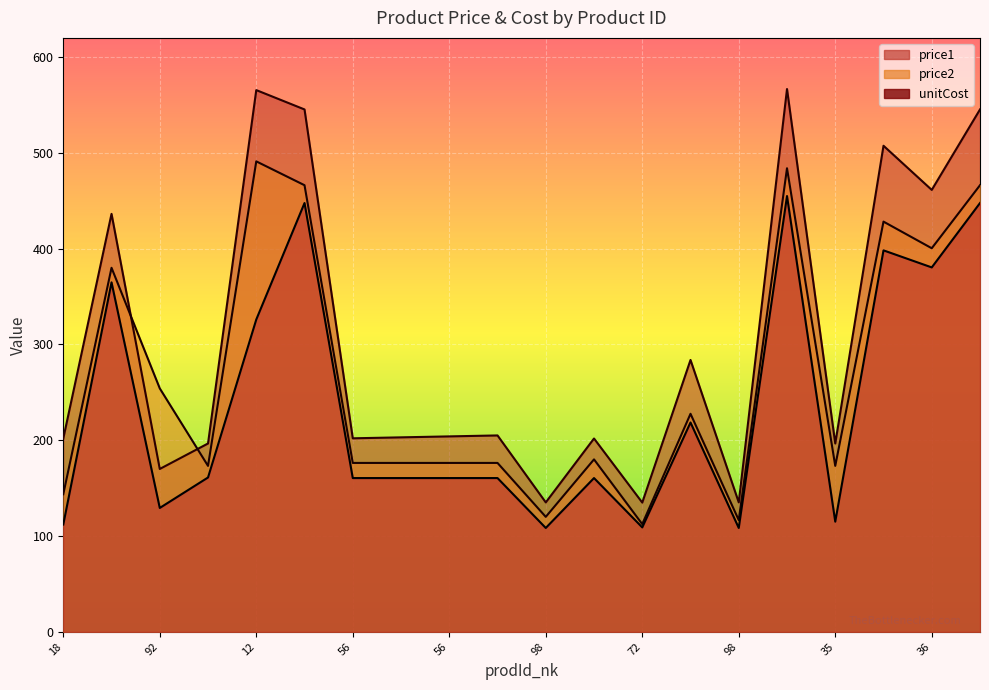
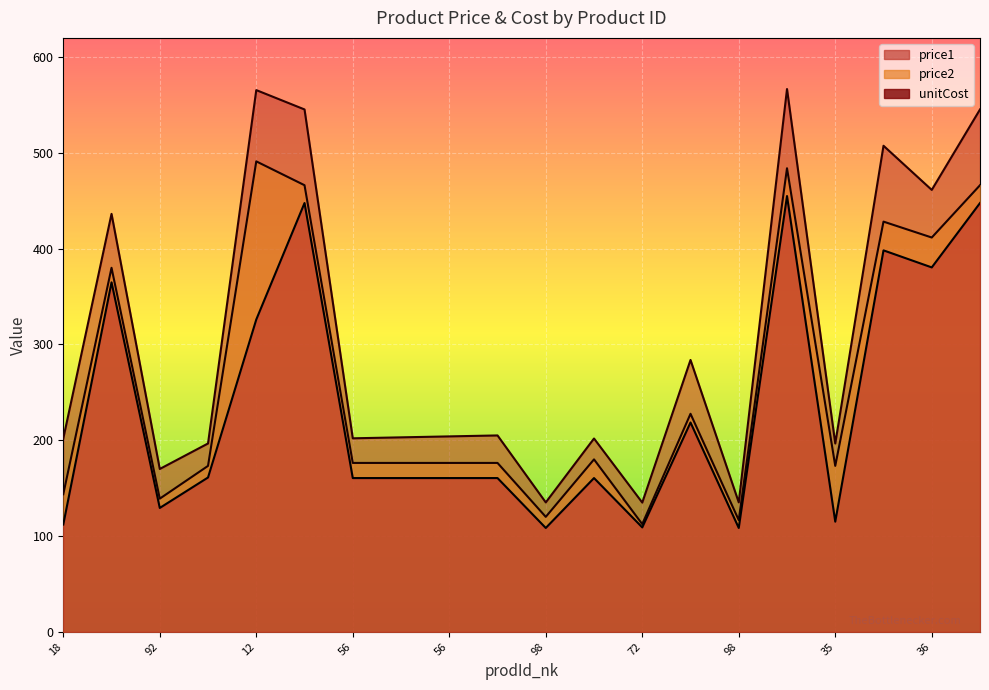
price2, 92: 250 -> 140
price2, 36: 400 -> 410
